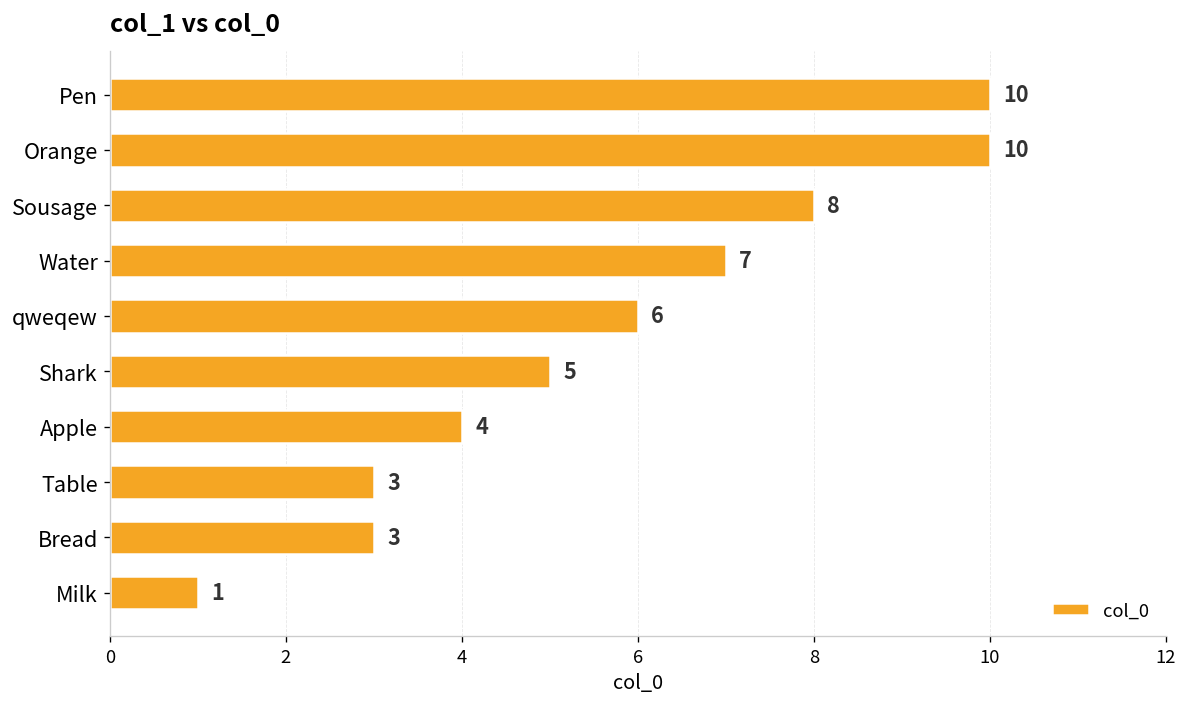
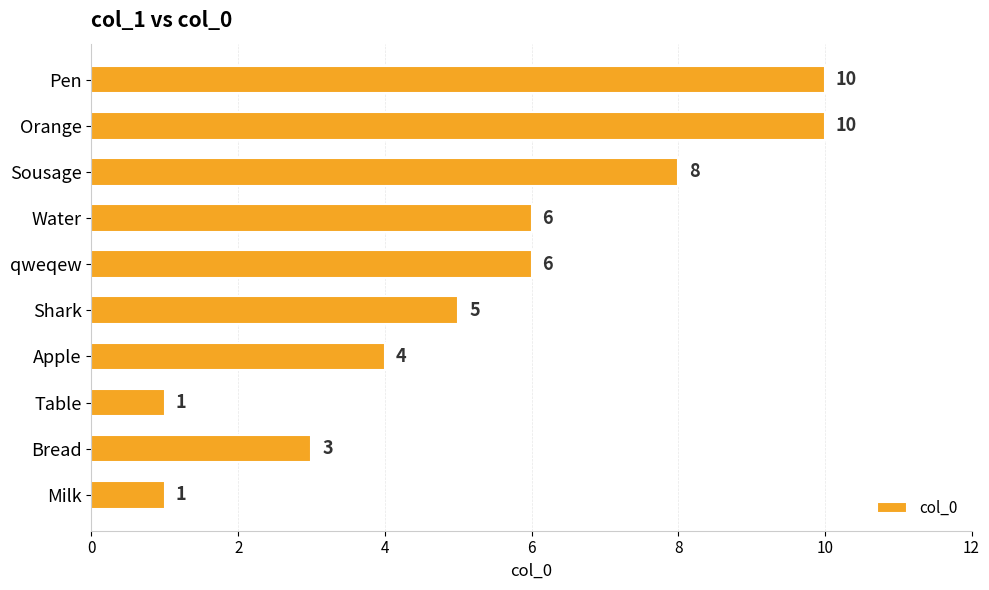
Water: 7 -> 6
Table: 3 -> 1
